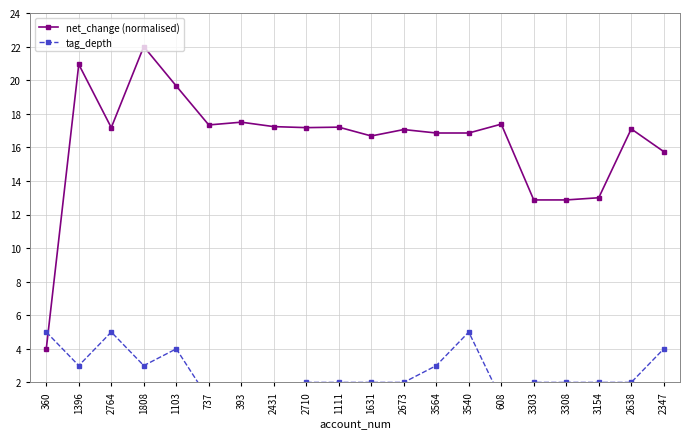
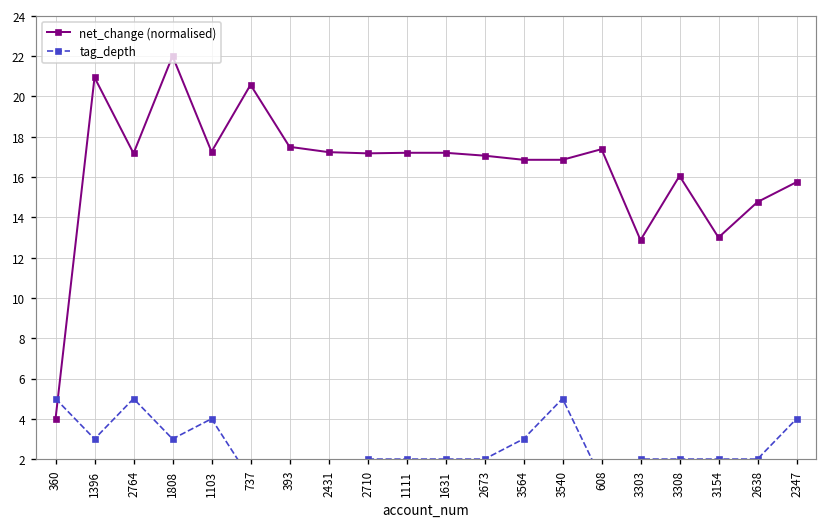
net_change (normalised), 1103: 19.7 -> 17.3
net_change (normalised), 737: 17.3 -> 20.6
net_change (normalised), 1631: 16.7 -> 17.2
net_change (normalised), 3308: 12.9 -> 16.1
net_change (normalised), 2638: 17.1 -> 14.8
